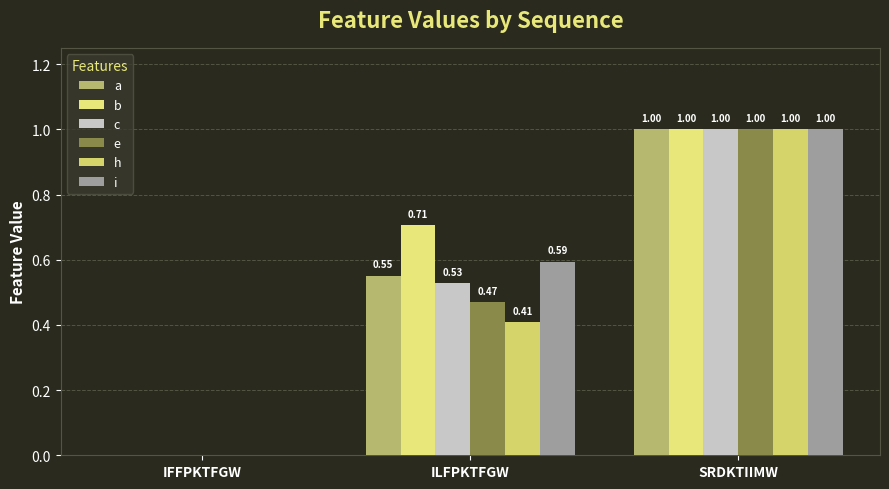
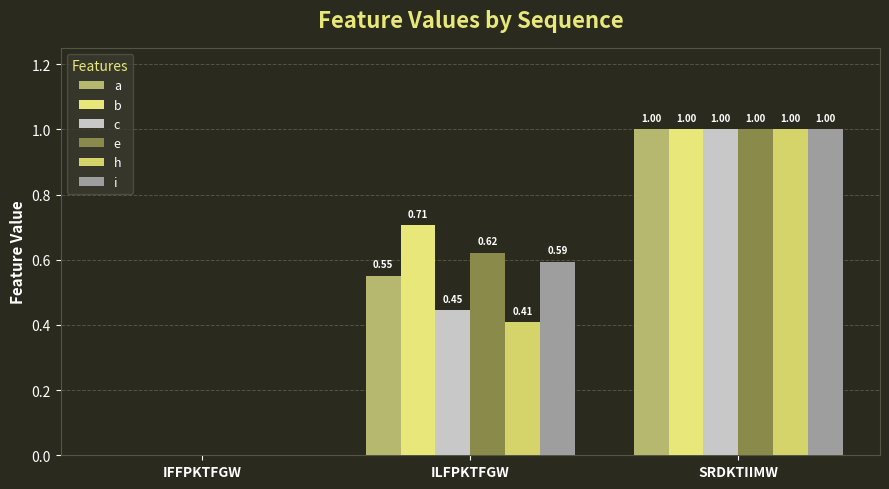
c, ILFPKTFGW: 0.53 -> 0.45
e, ILFPKTFGW: 0.47 -> 0.62
